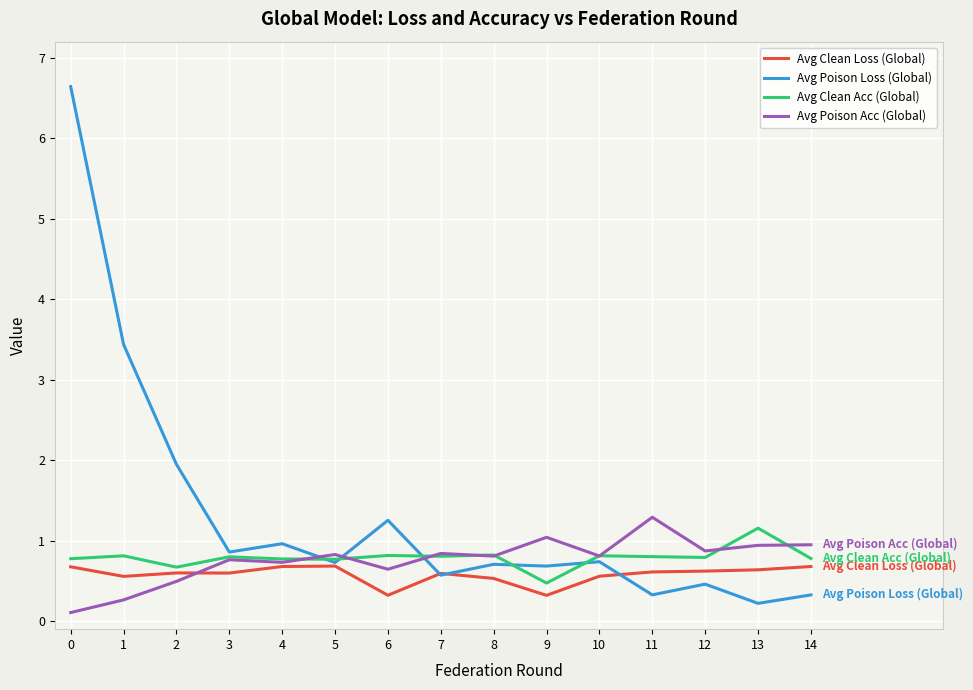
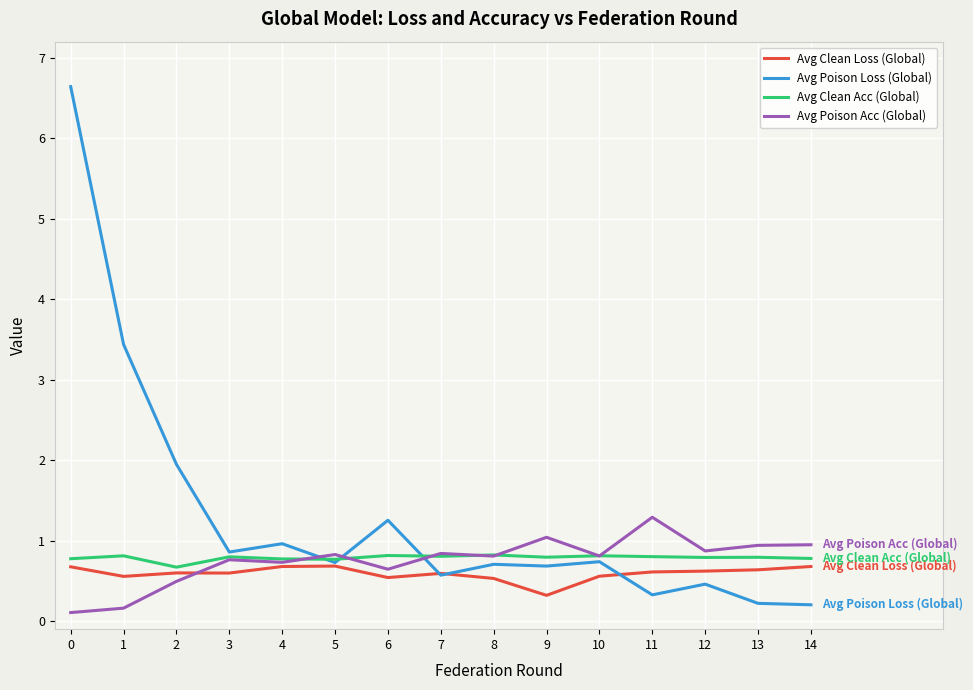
Avg Poison Acc (Global), 1: 0.3 -> 0.2
Avg Clean Loss (Global), 6: 0.3 -> 0.5
Avg Clean Acc (Global), 9: 0.5 -> 0.8
Avg Clean Acc (Global), 13: 1.2 -> 0.8
Avg Poison Loss (Global), 14: 0.3 -> 0.2
